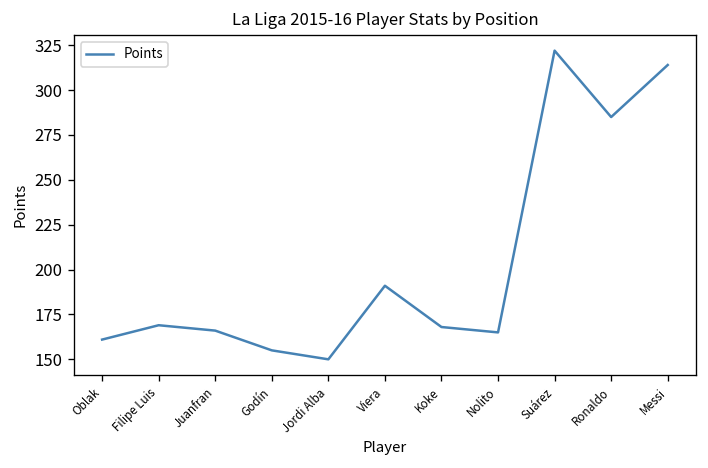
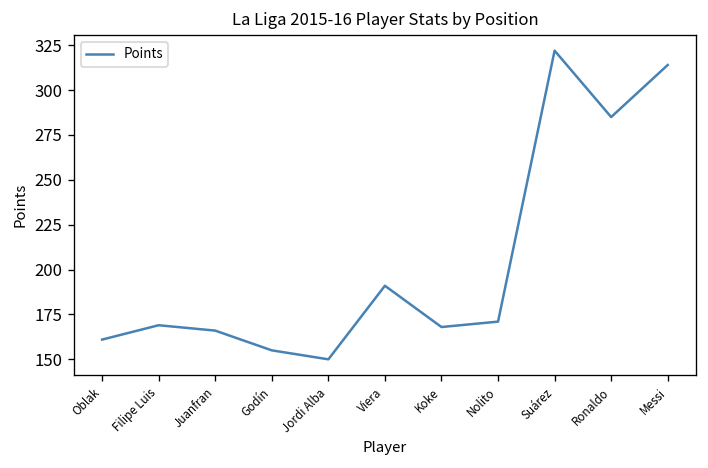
Nolito: 165 -> 171
